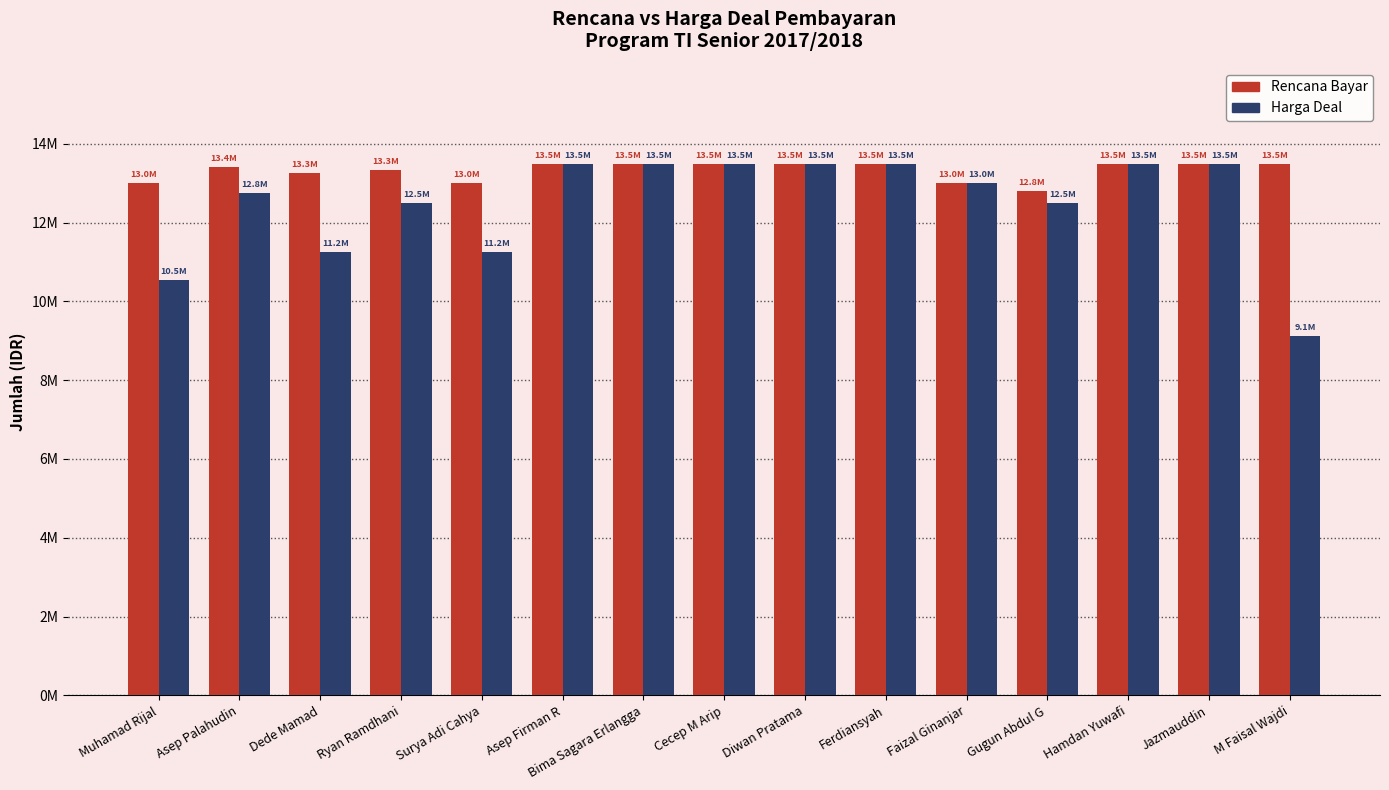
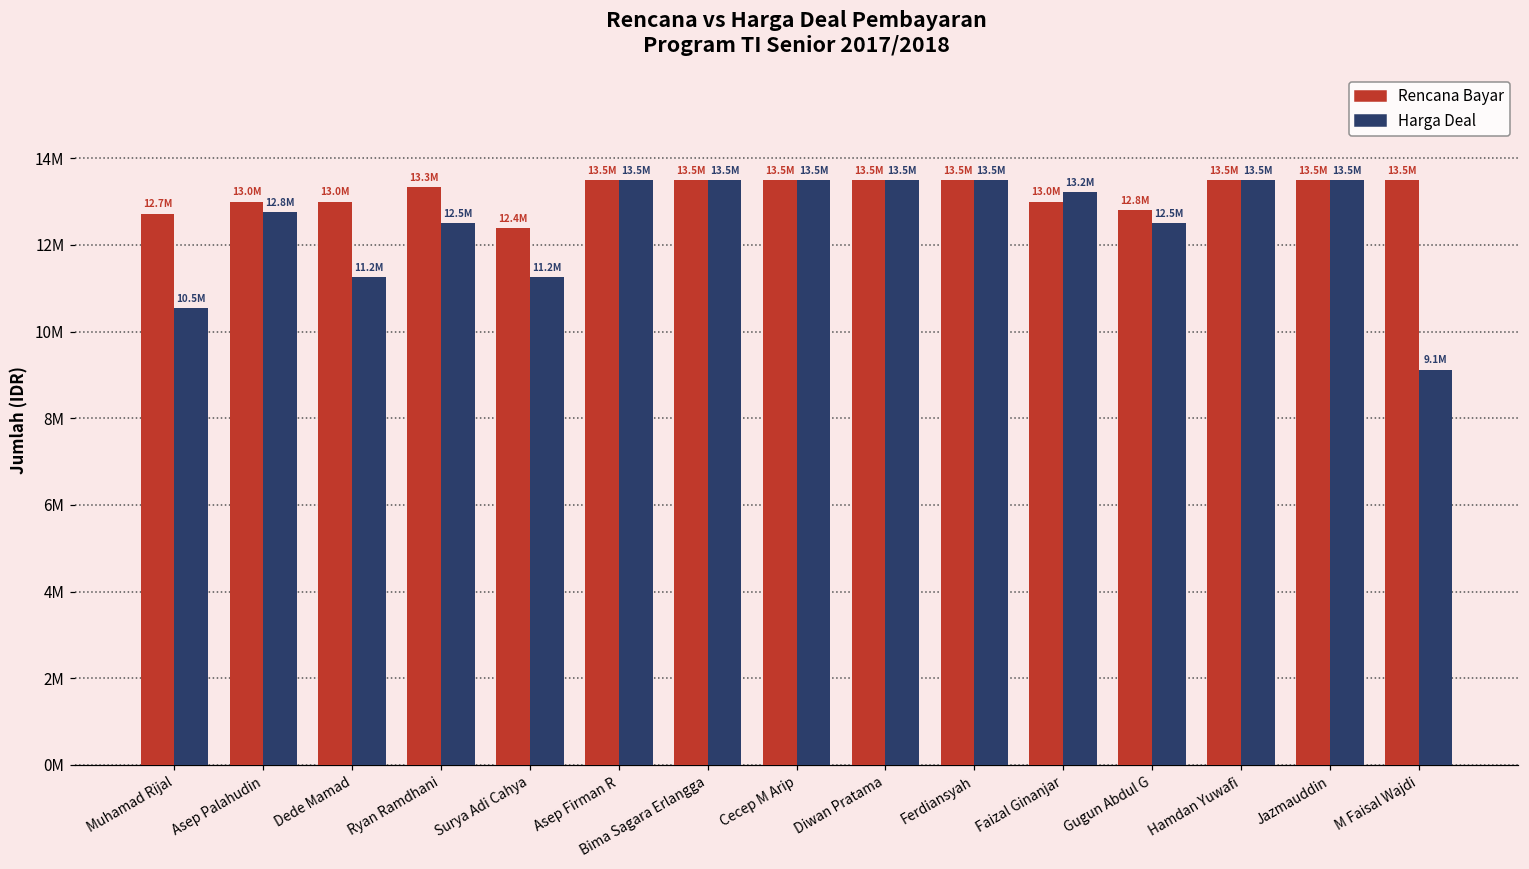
Rencana Bayar, Muhamad Rijal: 13.0M -> 12.7M
Rencana Bayar, Asep Palahudin: 13.4M -> 13.0M
Rencana Bayar, Dede Mamad: 13.3M -> 13.0M
Rencana Bayar, Surya Adi Cahya: 13.0M -> 12.4M
Harga Deal, Faizal Ginanjar: 13.0M -> 13.2M
